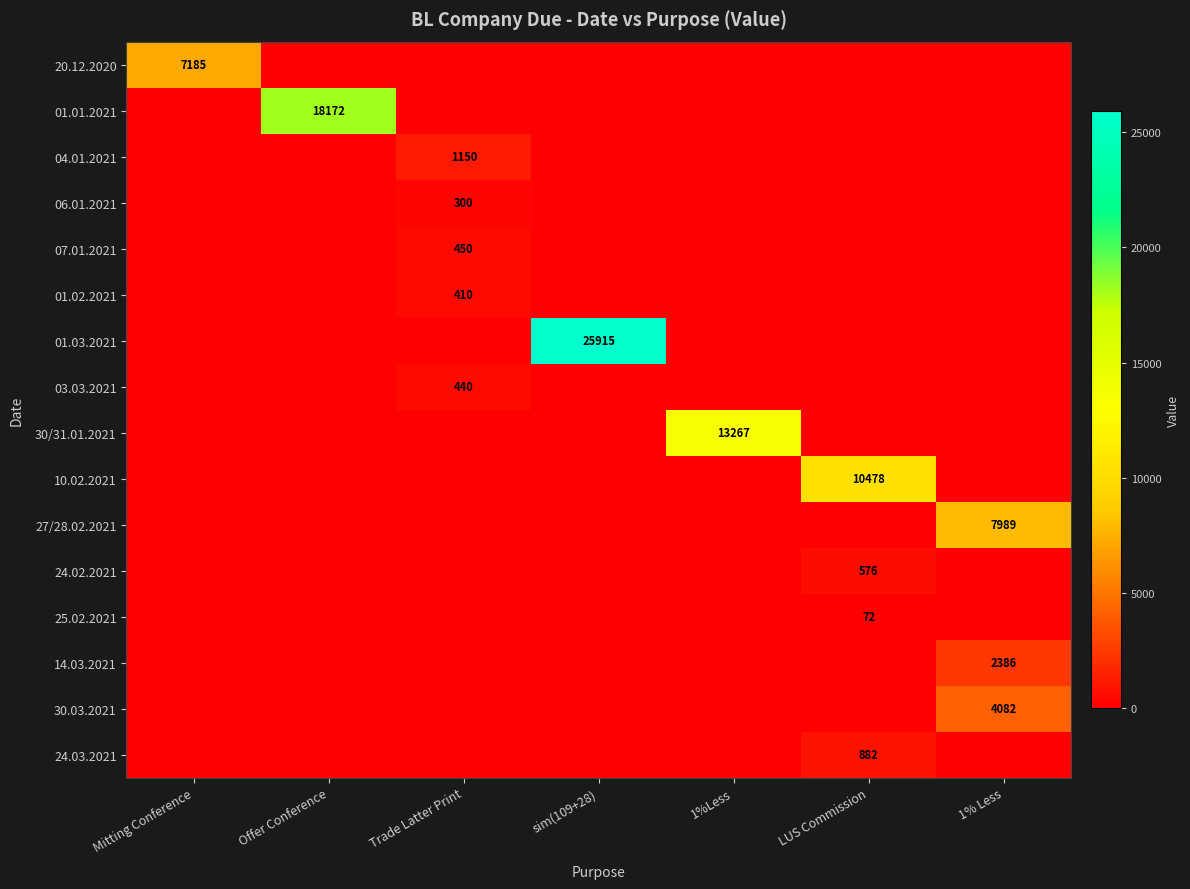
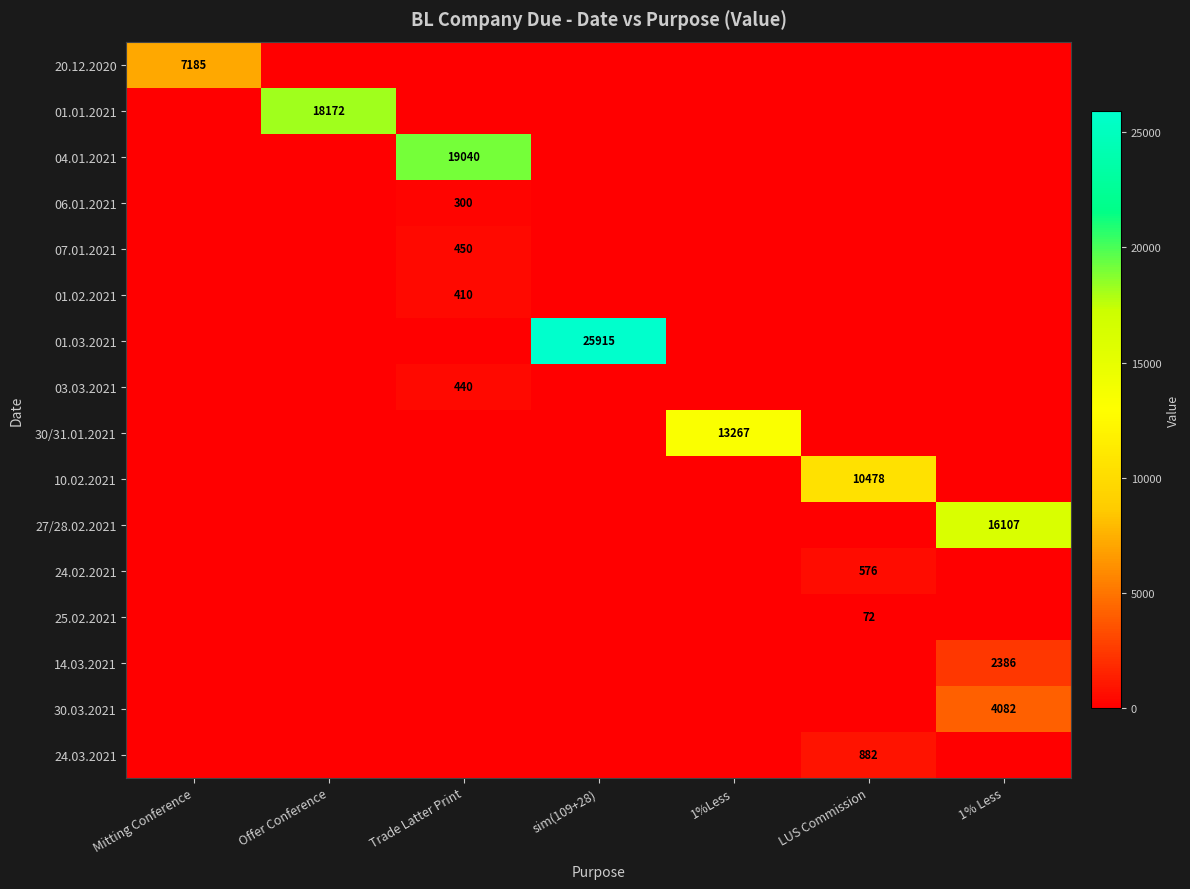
04.01.2021, Trade Latter Print: 1150 -> 19040
27/28.02.2021, 1% Less: 7989 -> 16107
